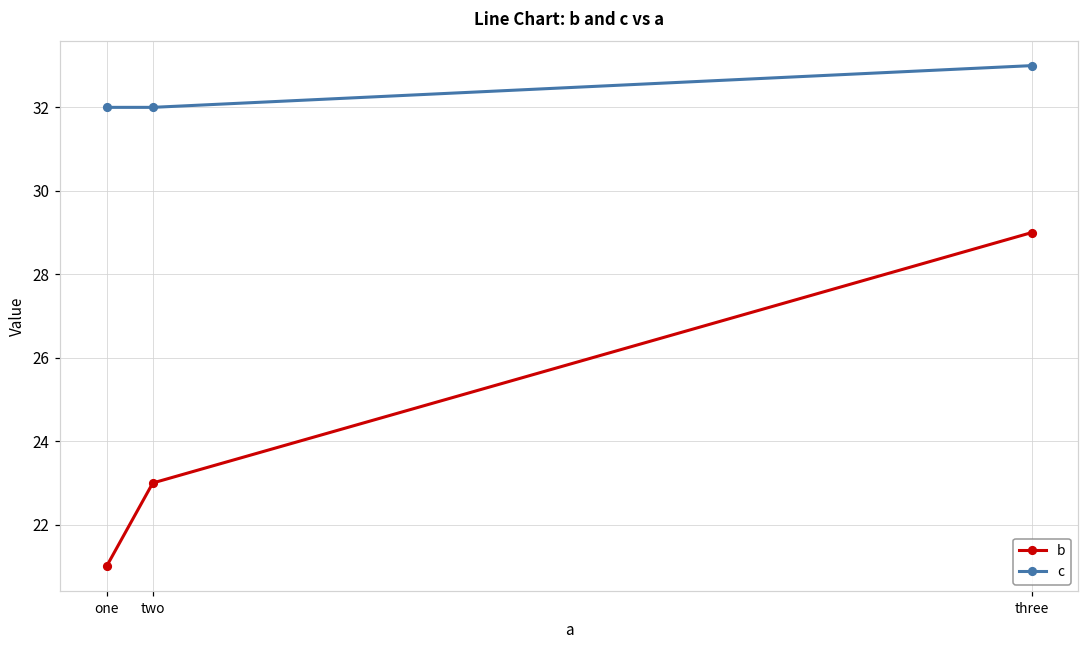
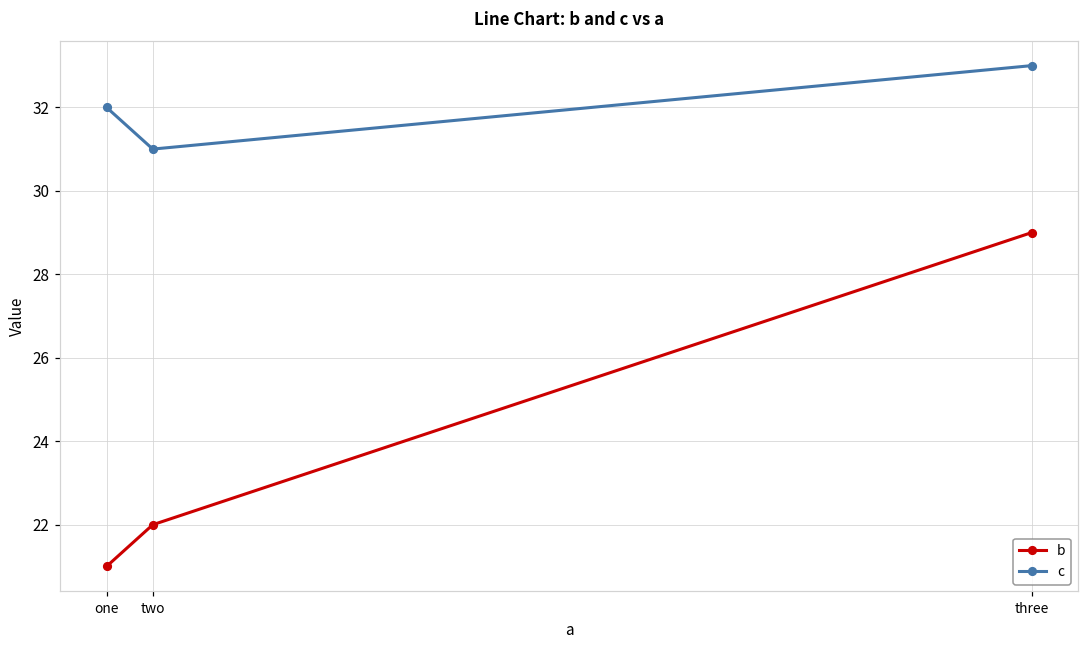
b, two: 23 -> 22
c, two: 32 -> 31
